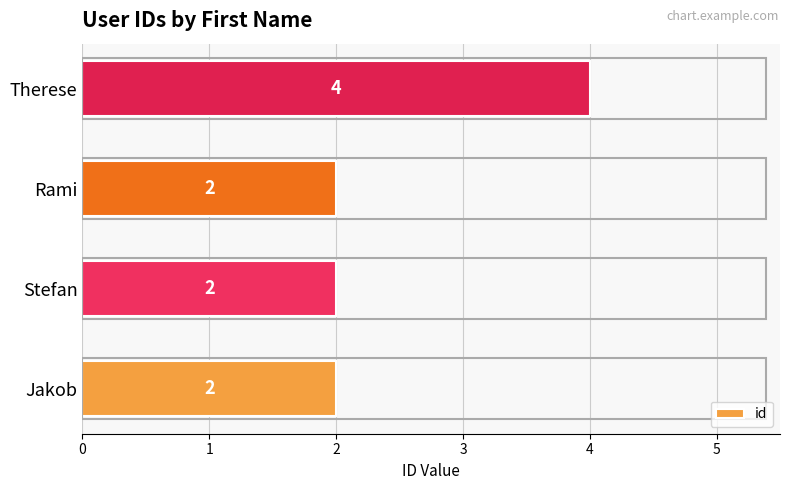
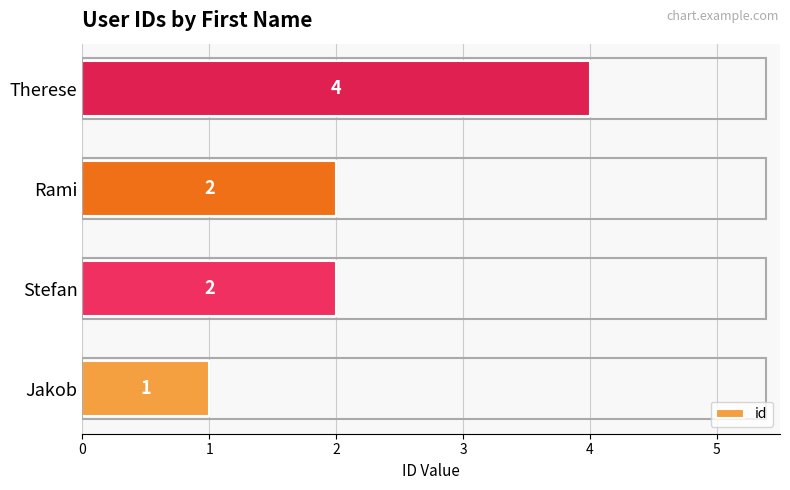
Jakob: 2 -> 1
